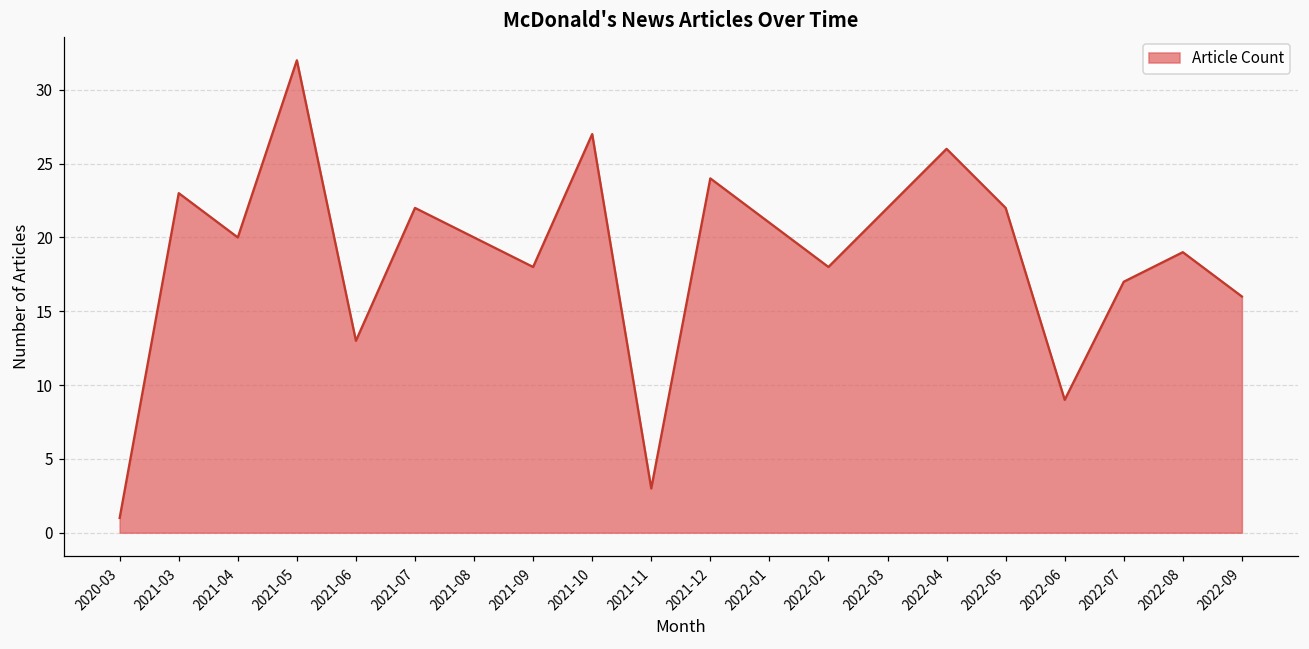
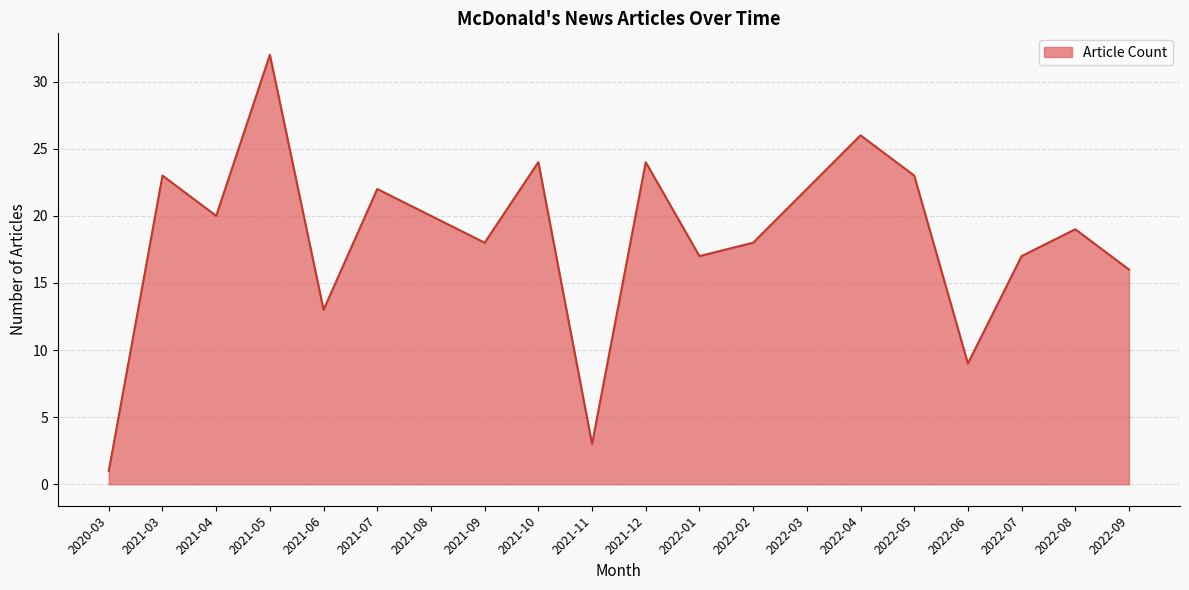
2021-10: 27 -> 24
2022-01: 21 -> 17
2022-05: 22 -> 23
